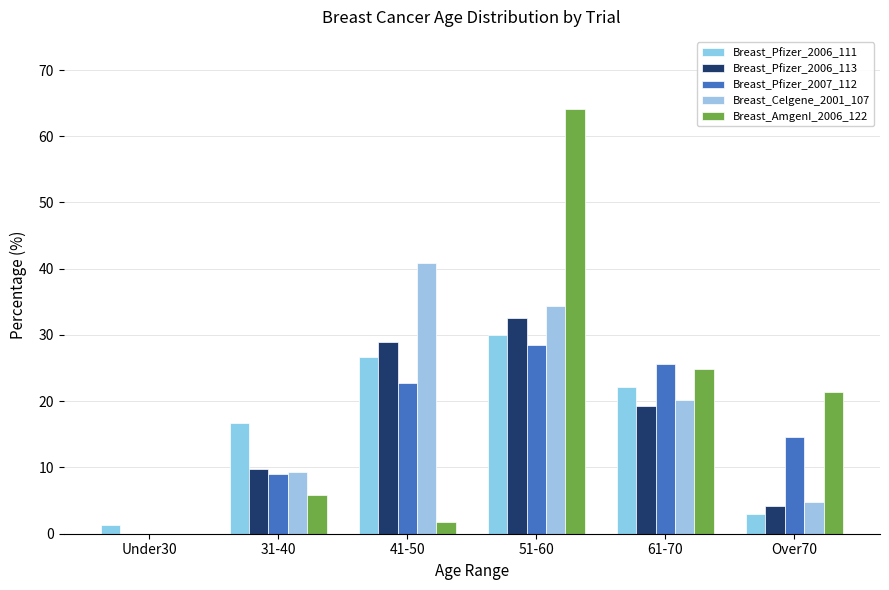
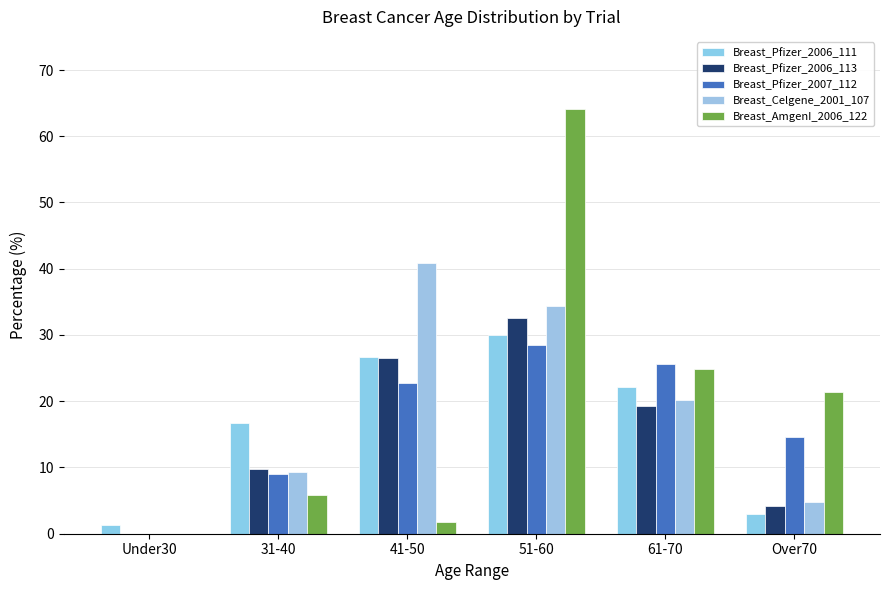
Breast_Pfizer_2006_113, 41-50: 29 -> 27
